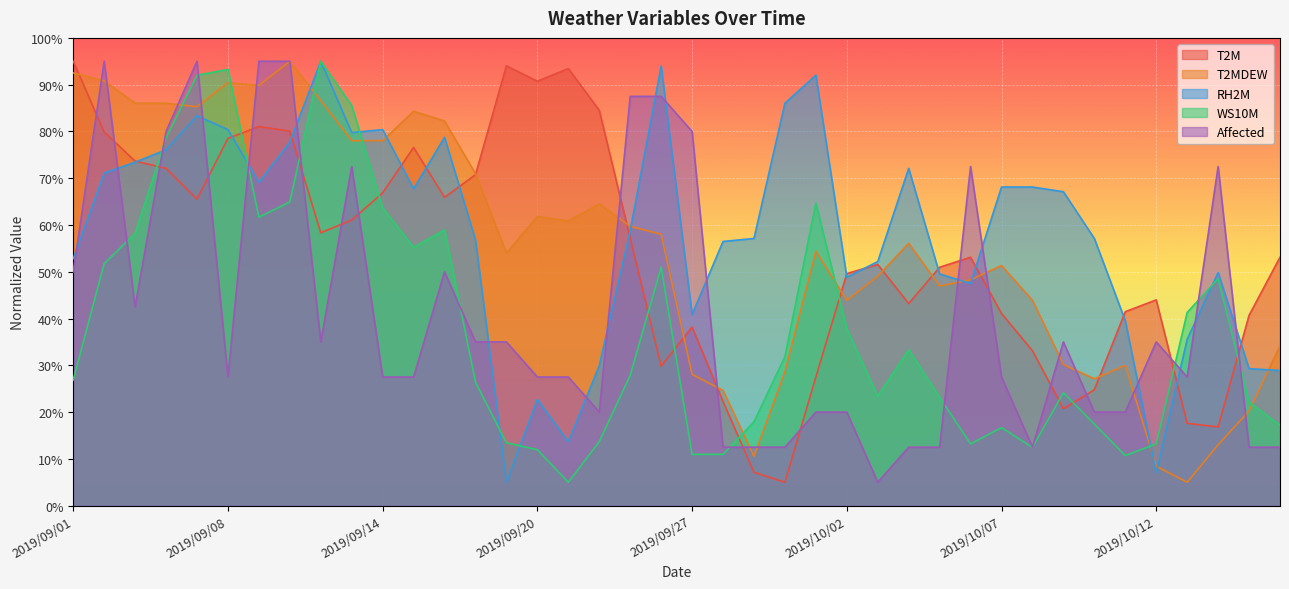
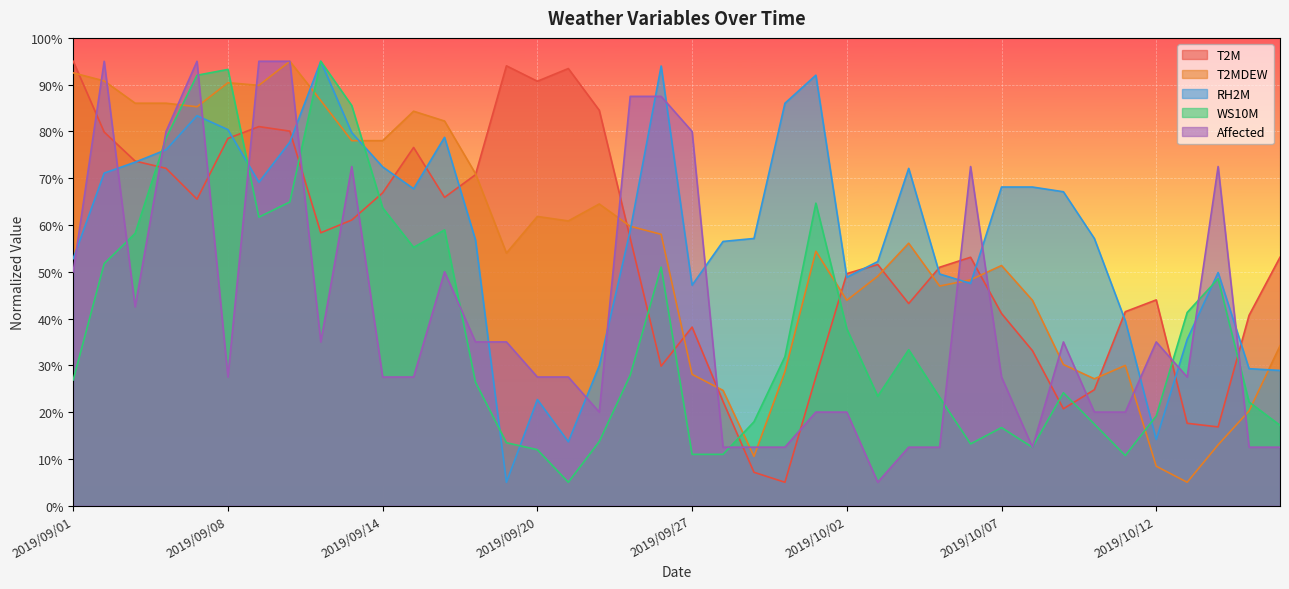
RH2M, 2019/09/14: 80% -> 72%
RH2M, 2019/09/27: 41% -> 47%
RH2M, 2019/10/12: 7% -> 14%
WS10M, 2019/10/12: 13% -> 19%
